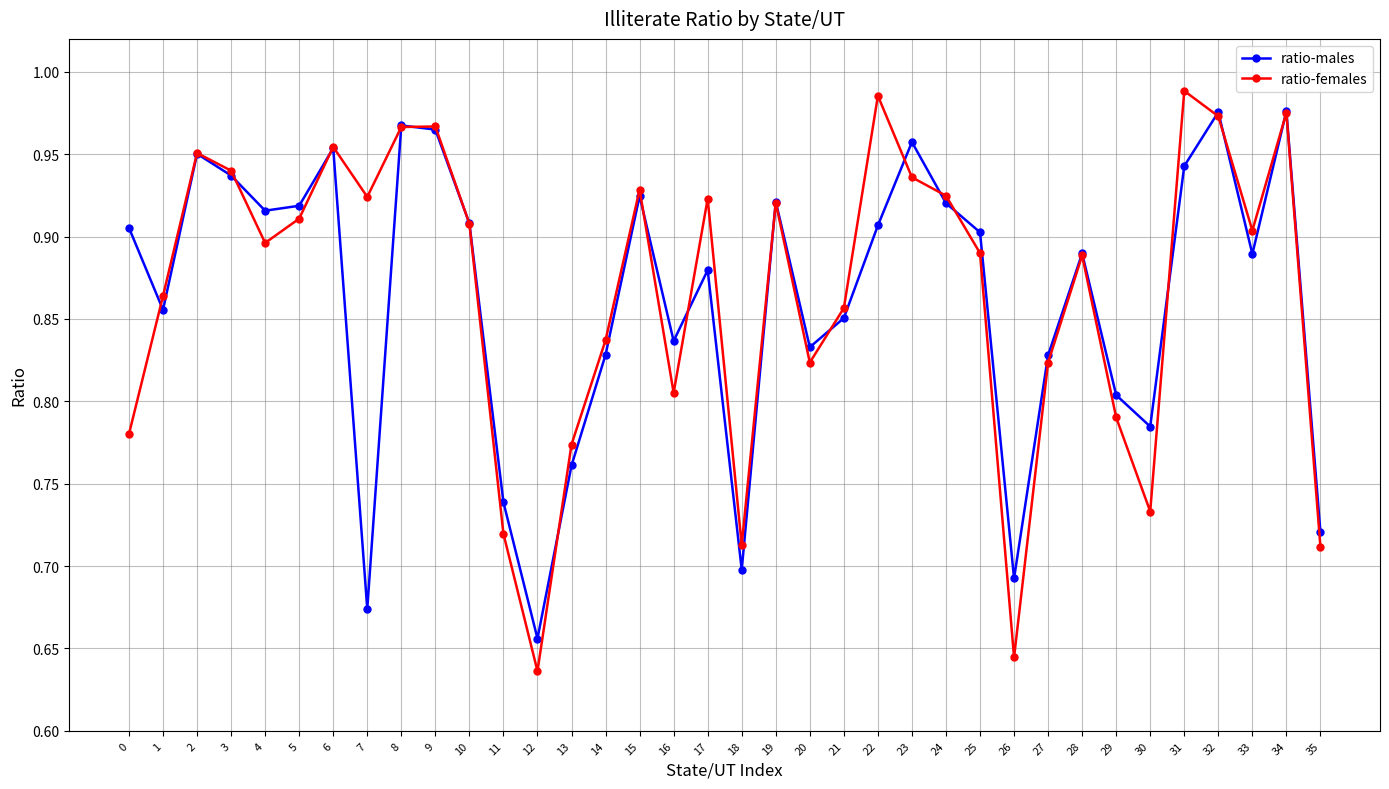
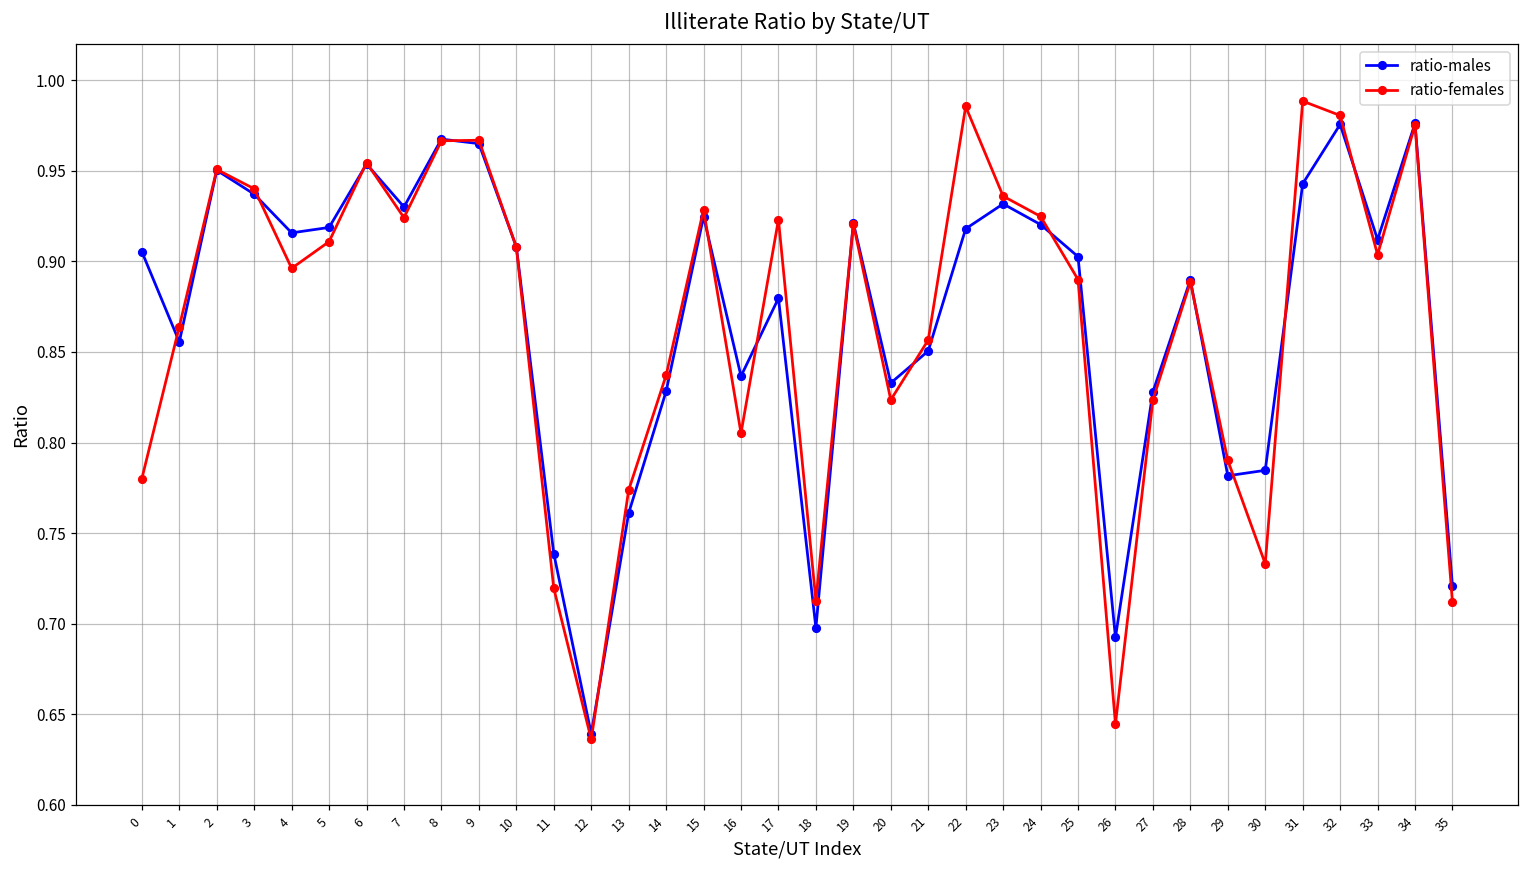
ratio-males, 7: 0.674 -> 0.930
ratio-males, 12: 0.656 -> 0.639
ratio-males, 22: 0.907 -> 0.918
ratio-males, 23: 0.957 -> 0.932
ratio-males, 29: 0.804 -> 0.782
ratio-females, 32: 0.973 -> 0.980
ratio-males, 33: 0.889 -> 0.912
